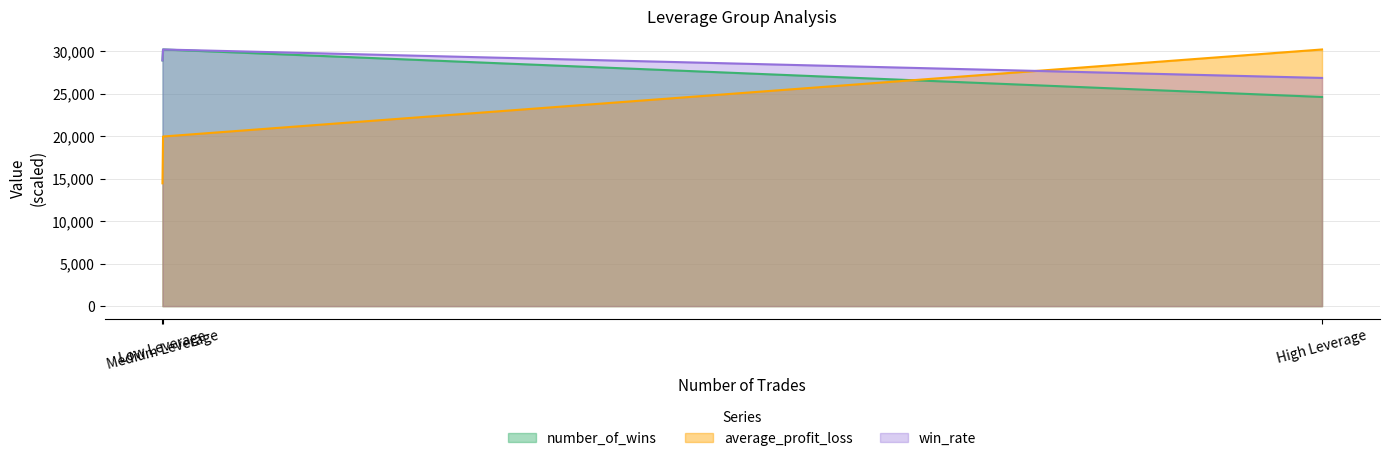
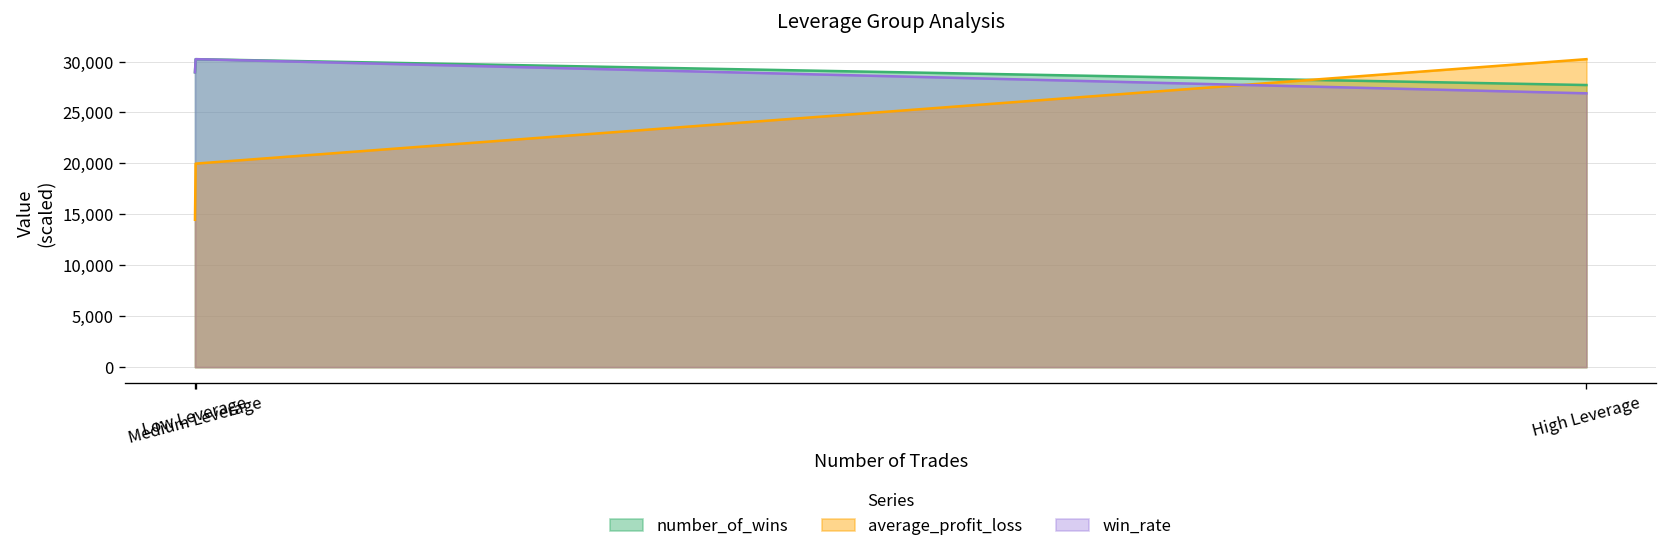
number_of_wins, High Leverage: 25,000 -> 28,000
